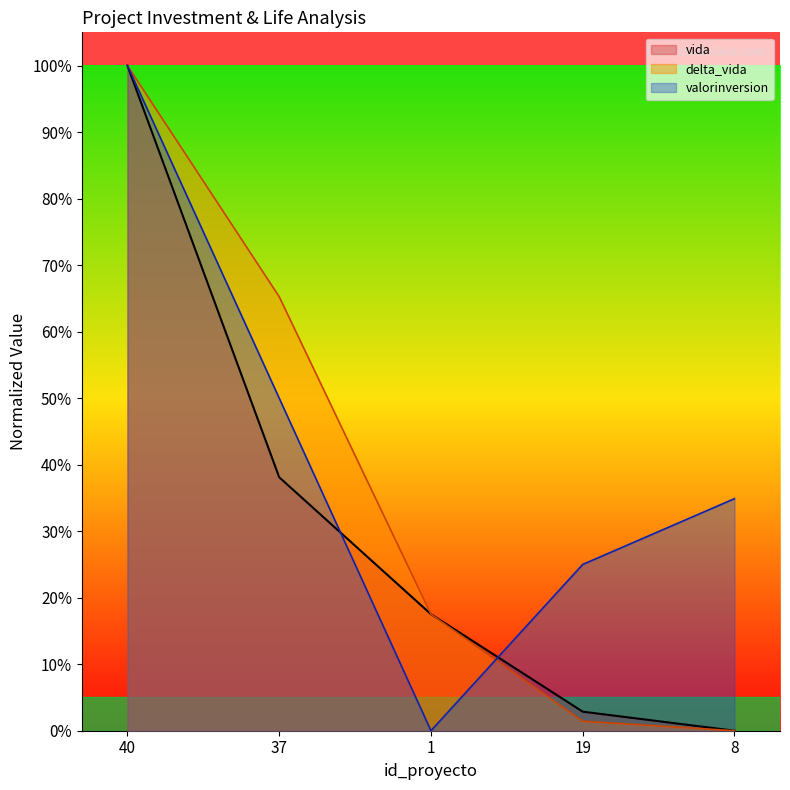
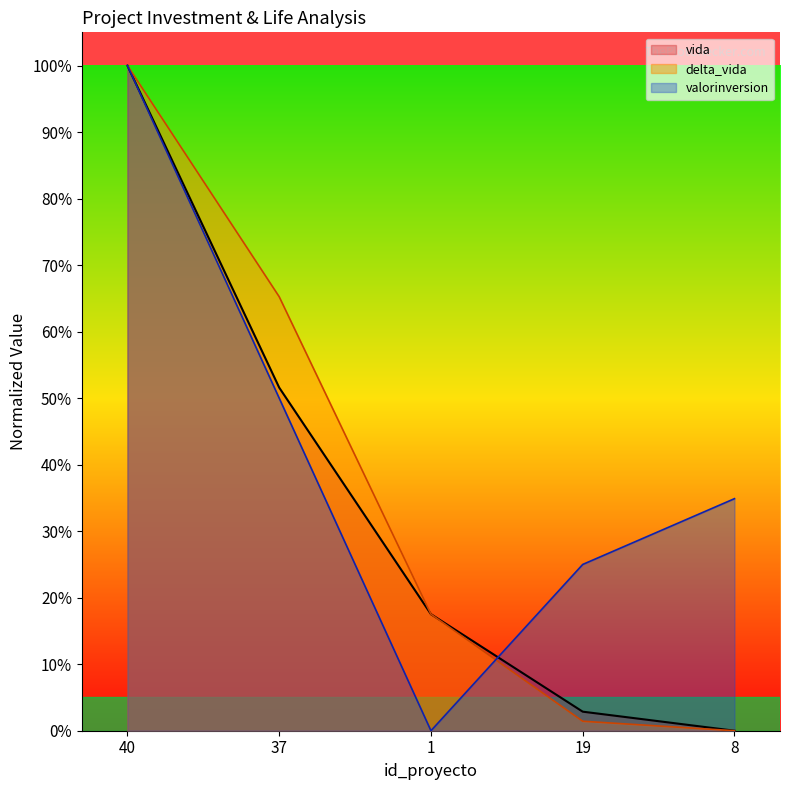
vida, 37: 38% -> 52%
